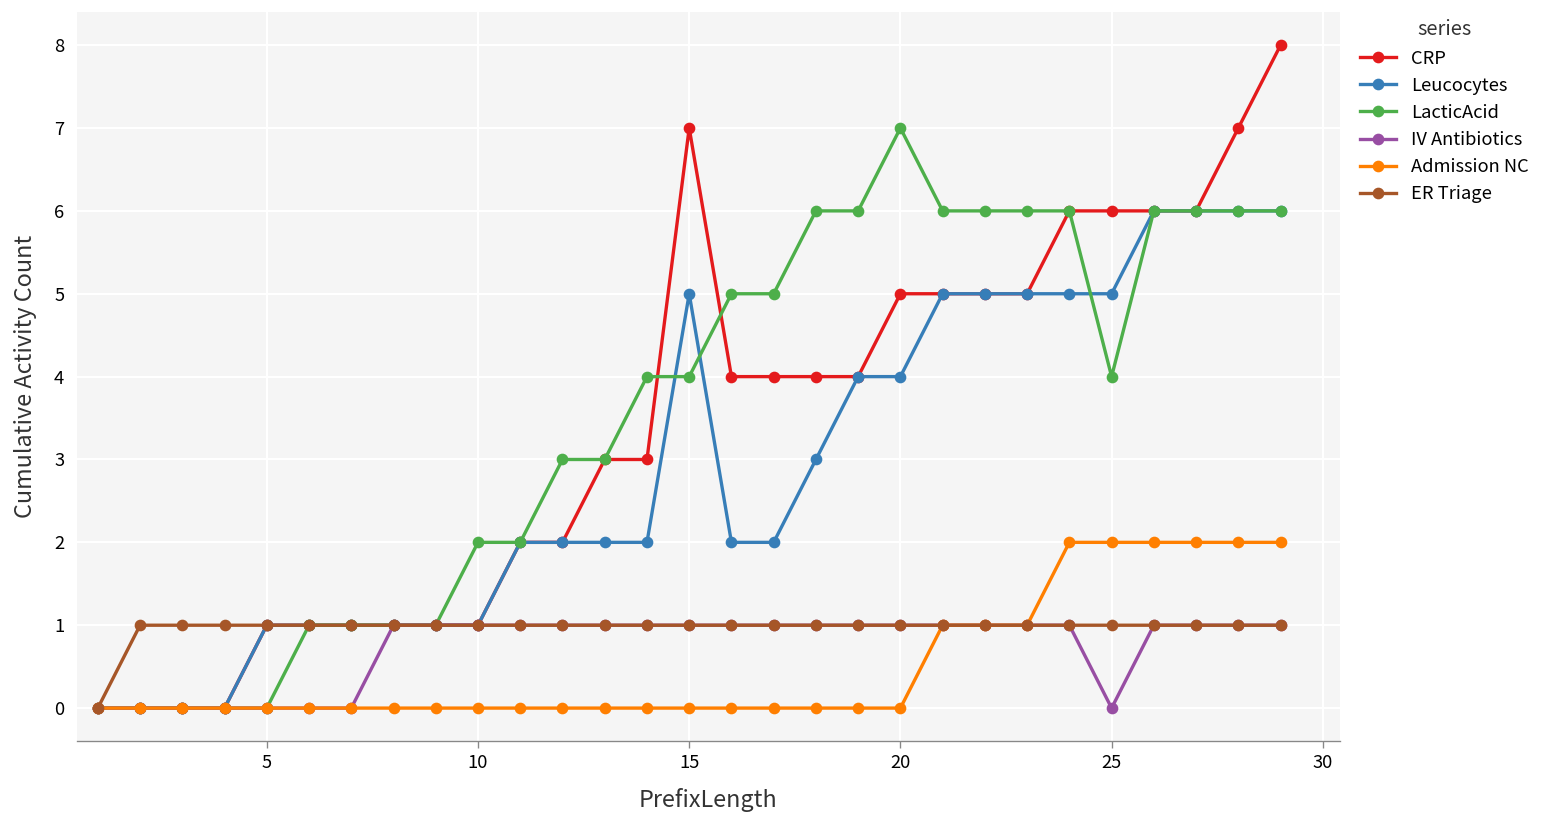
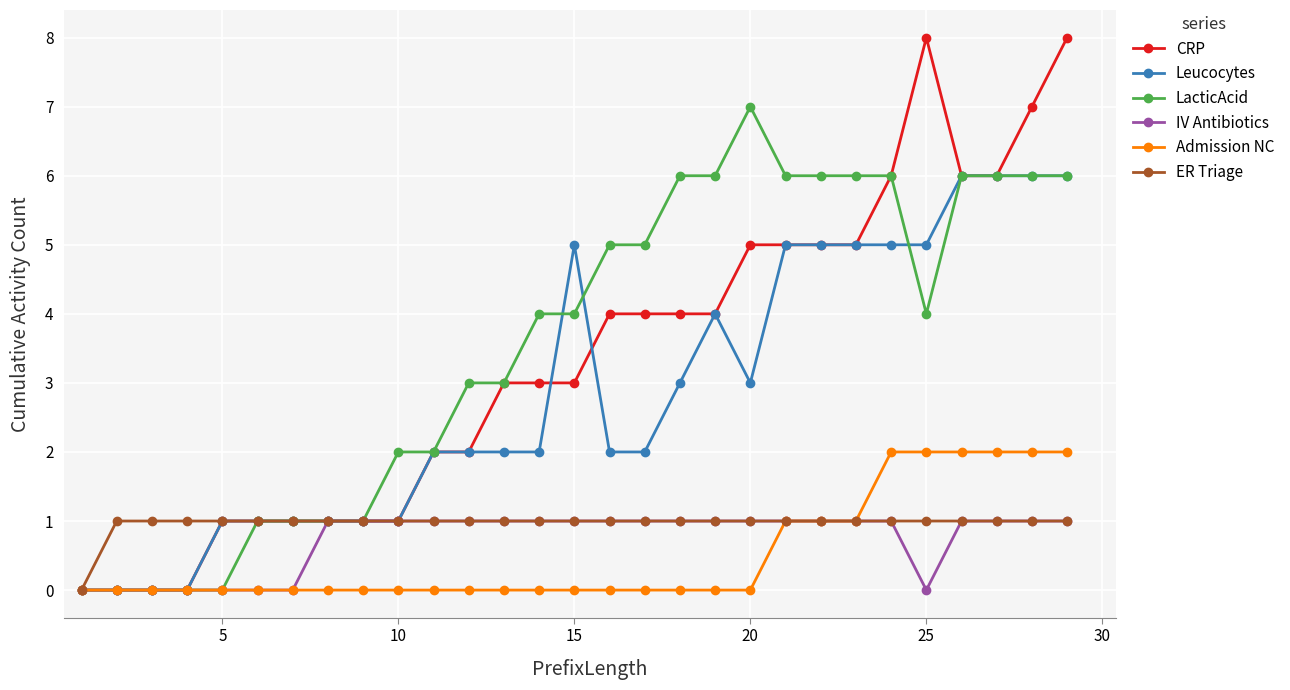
CRP, 15: 7 -> 3
Leucocytes, 20: 4 -> 3
CRP, 25: 6 -> 8
